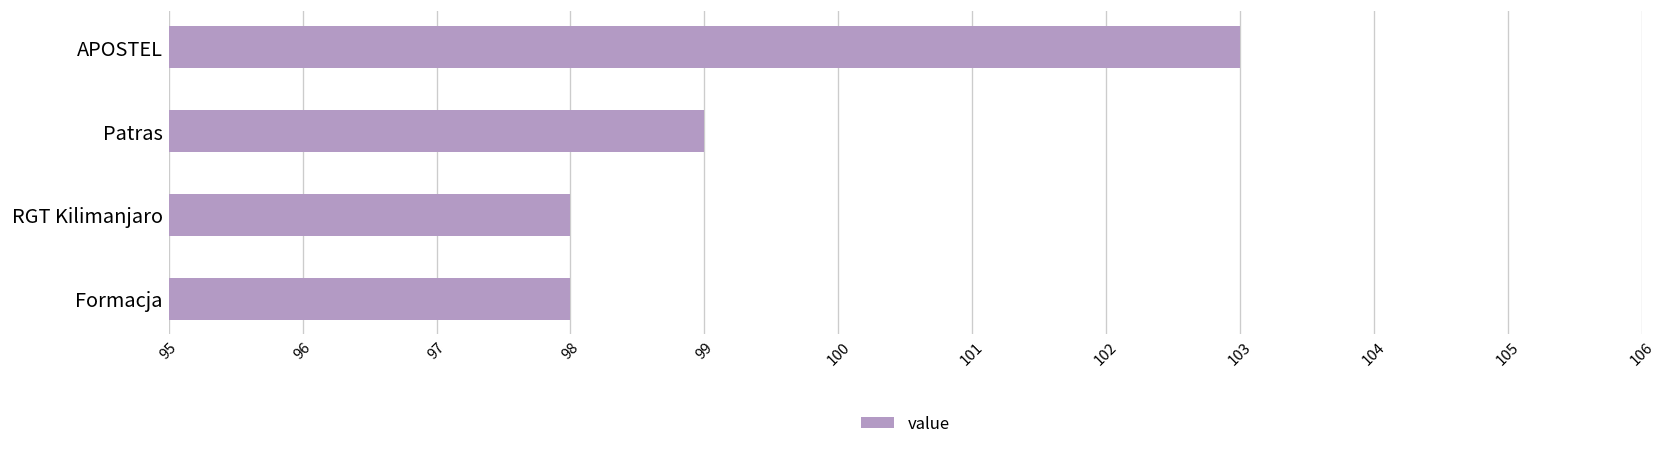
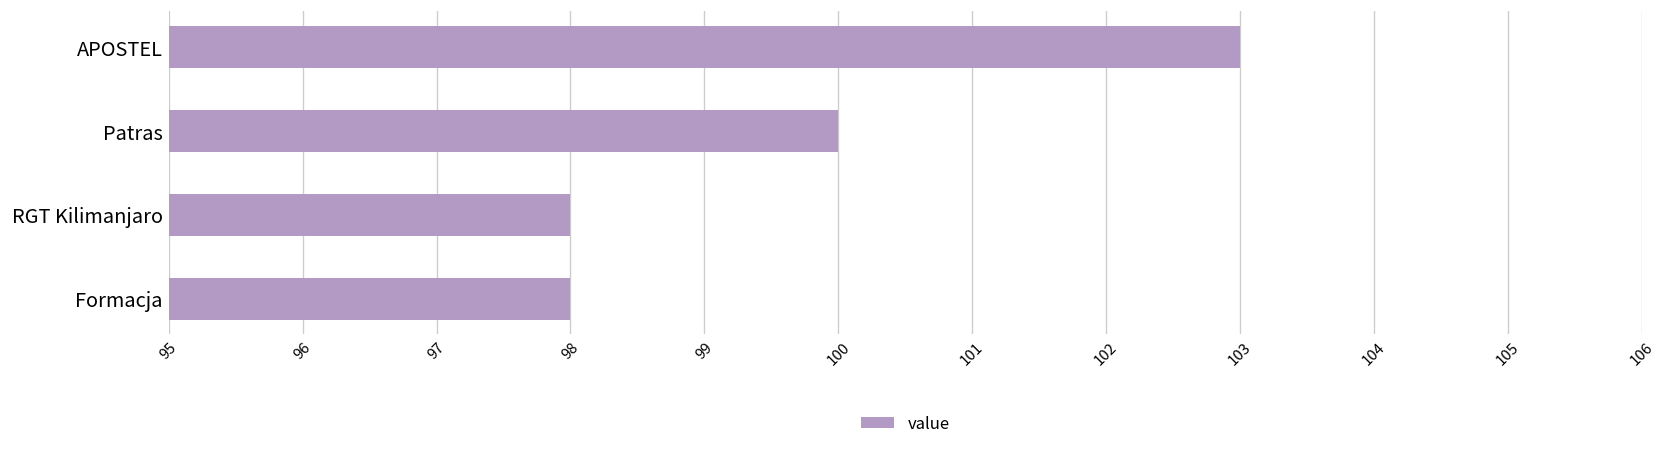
Patras: 99 -> 100
